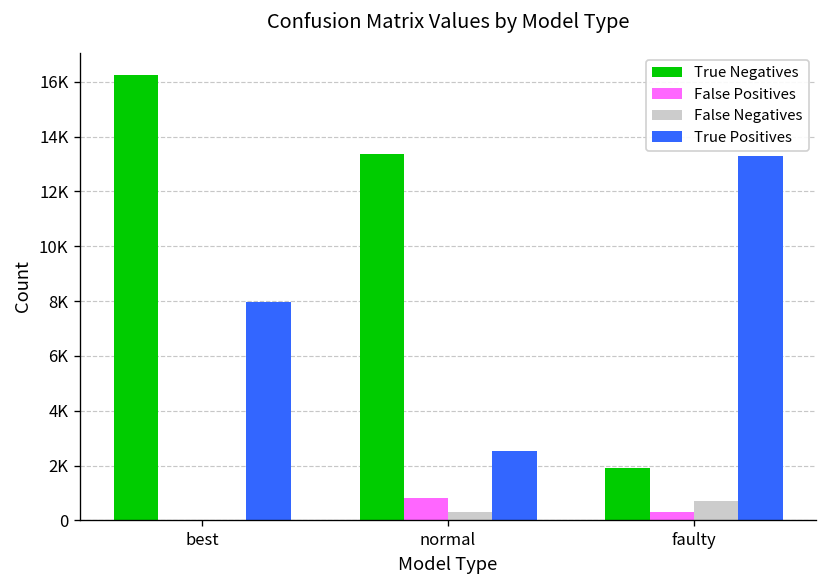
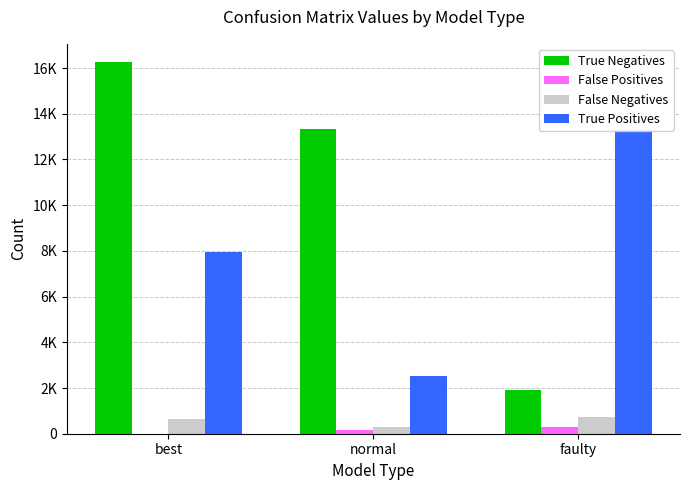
False Negatives, best: 0 -> 600
False Positives, normal: 800 -> 100
